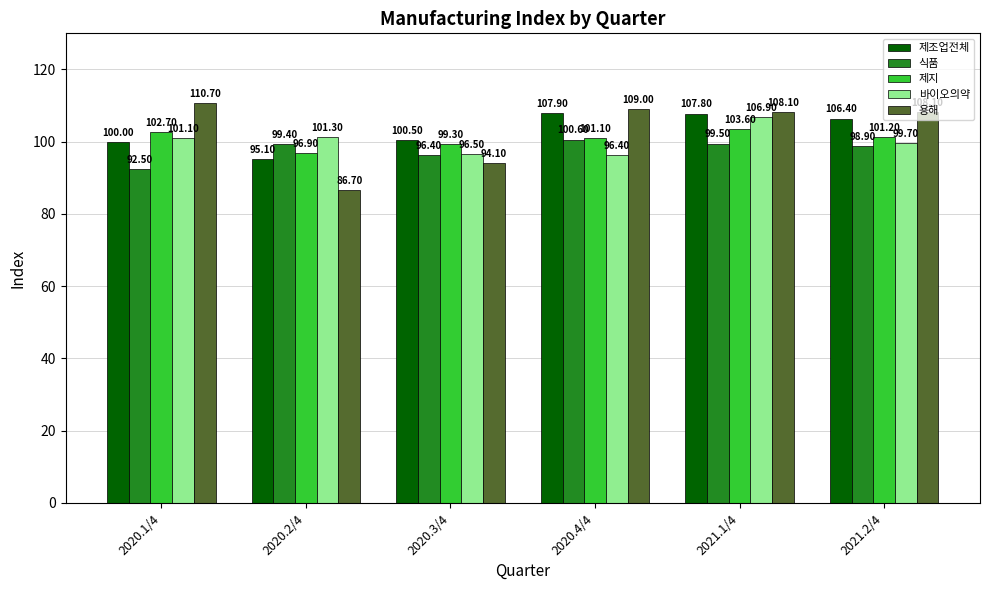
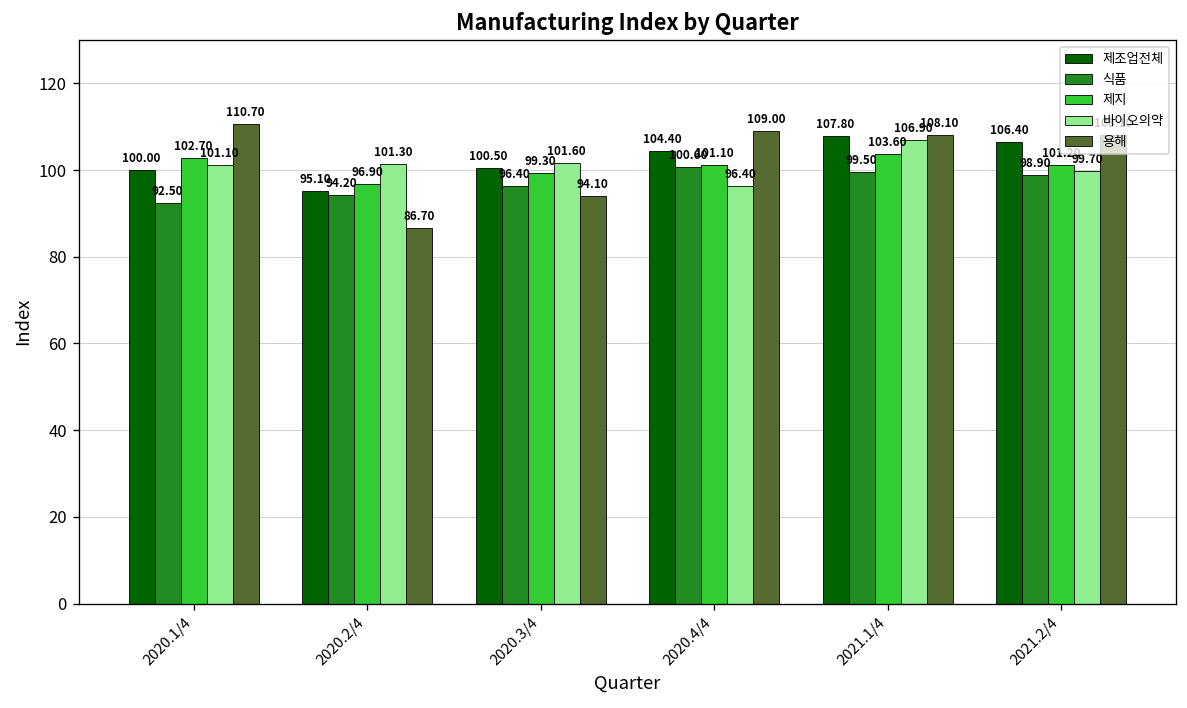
식품, 2020.2/4: 99.40 -> 94.20
바이오의약, 2020.3/4: 96.50 -> 101.60
제조업전체, 2020.4/4: 107.90 -> 104.40
